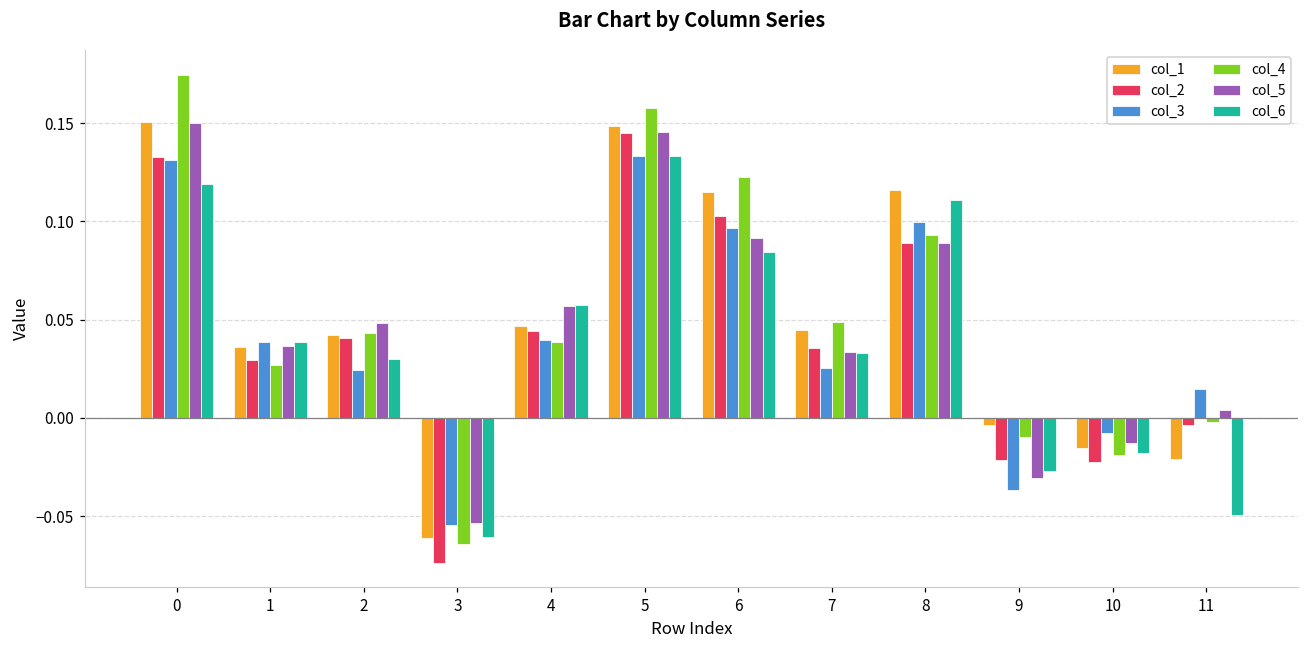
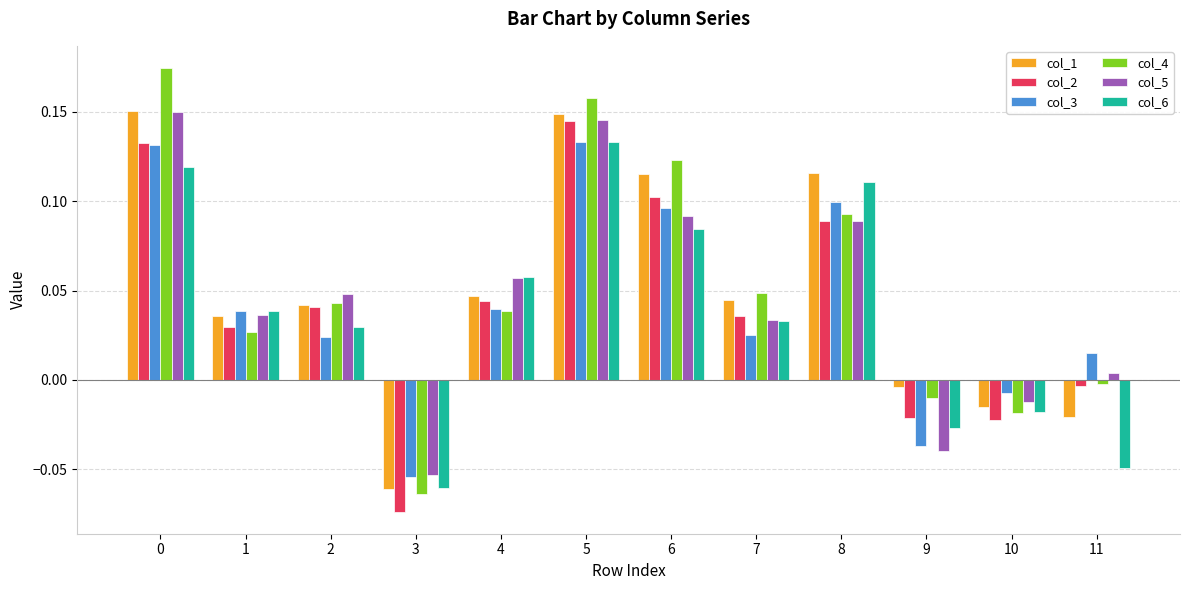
col_5, 9: -0.031 -> -0.040
